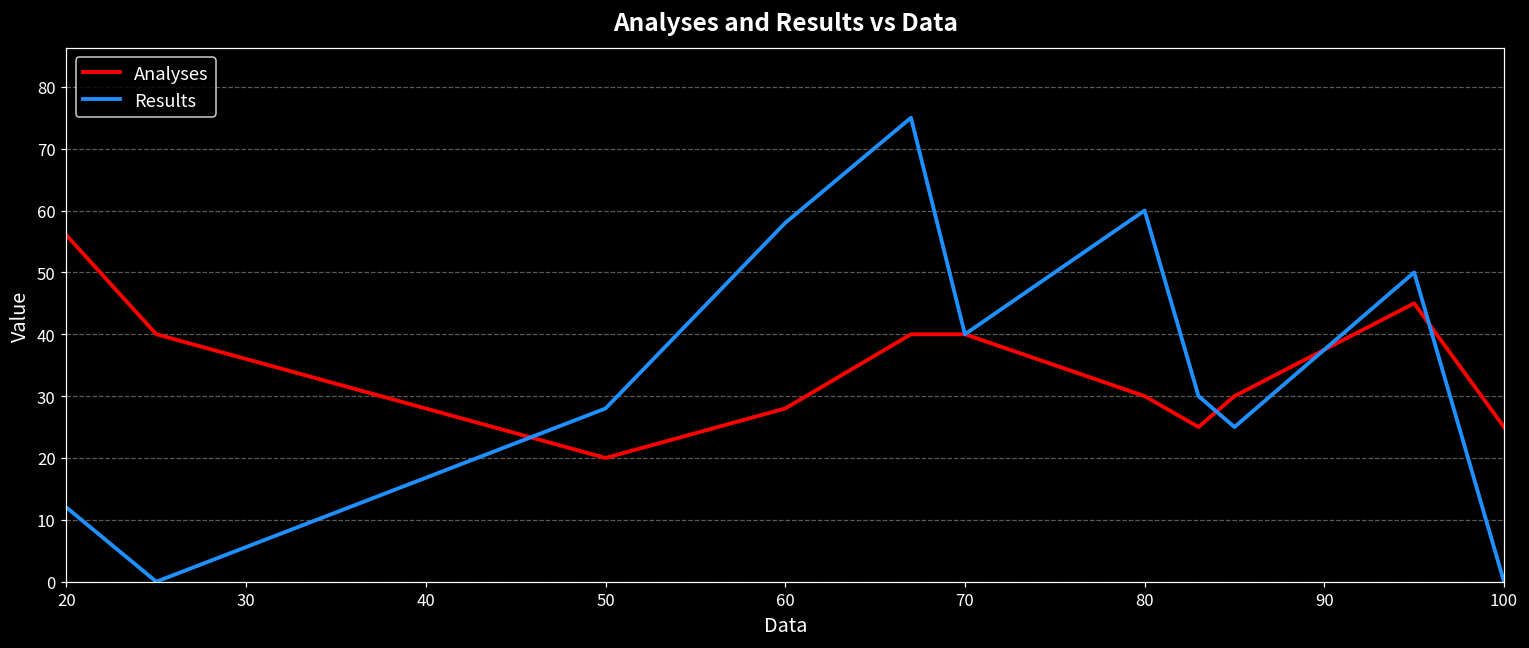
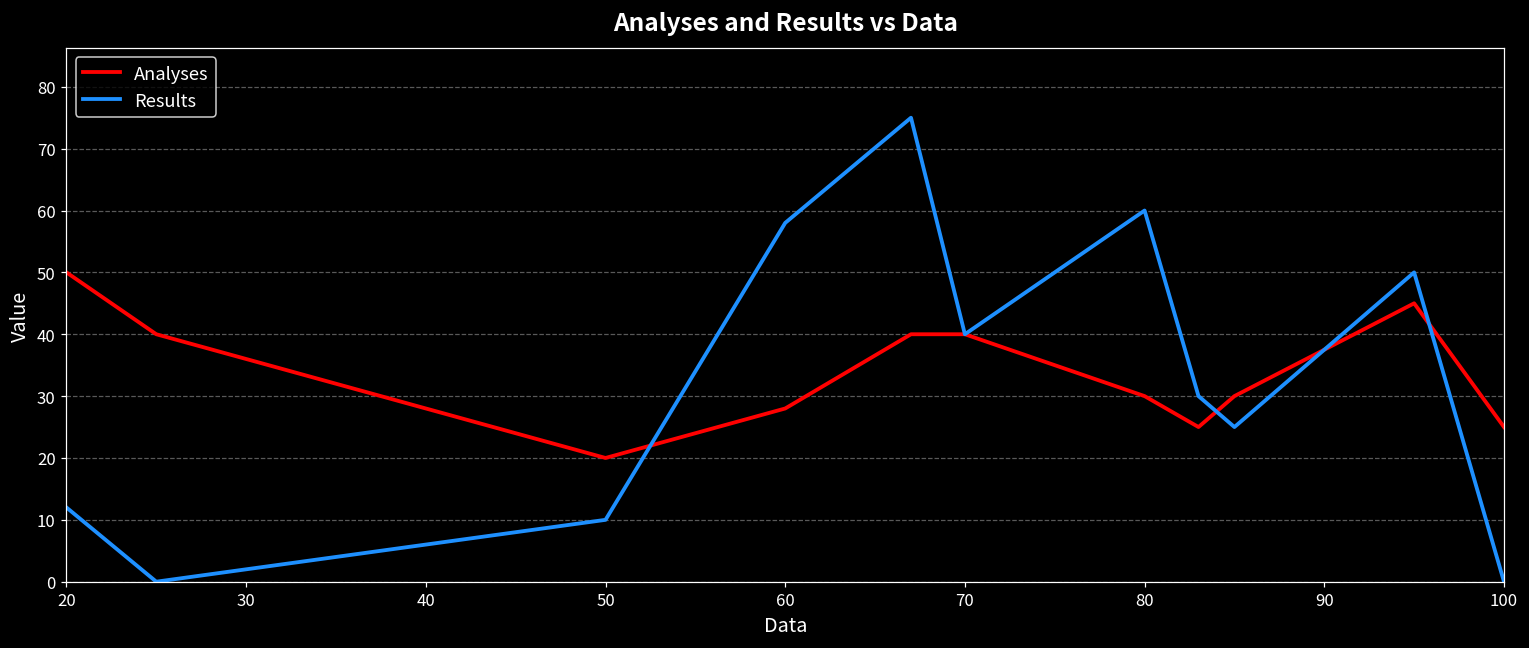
Analyses, 20: 56 -> 50
Results, 50: 28 -> 10
